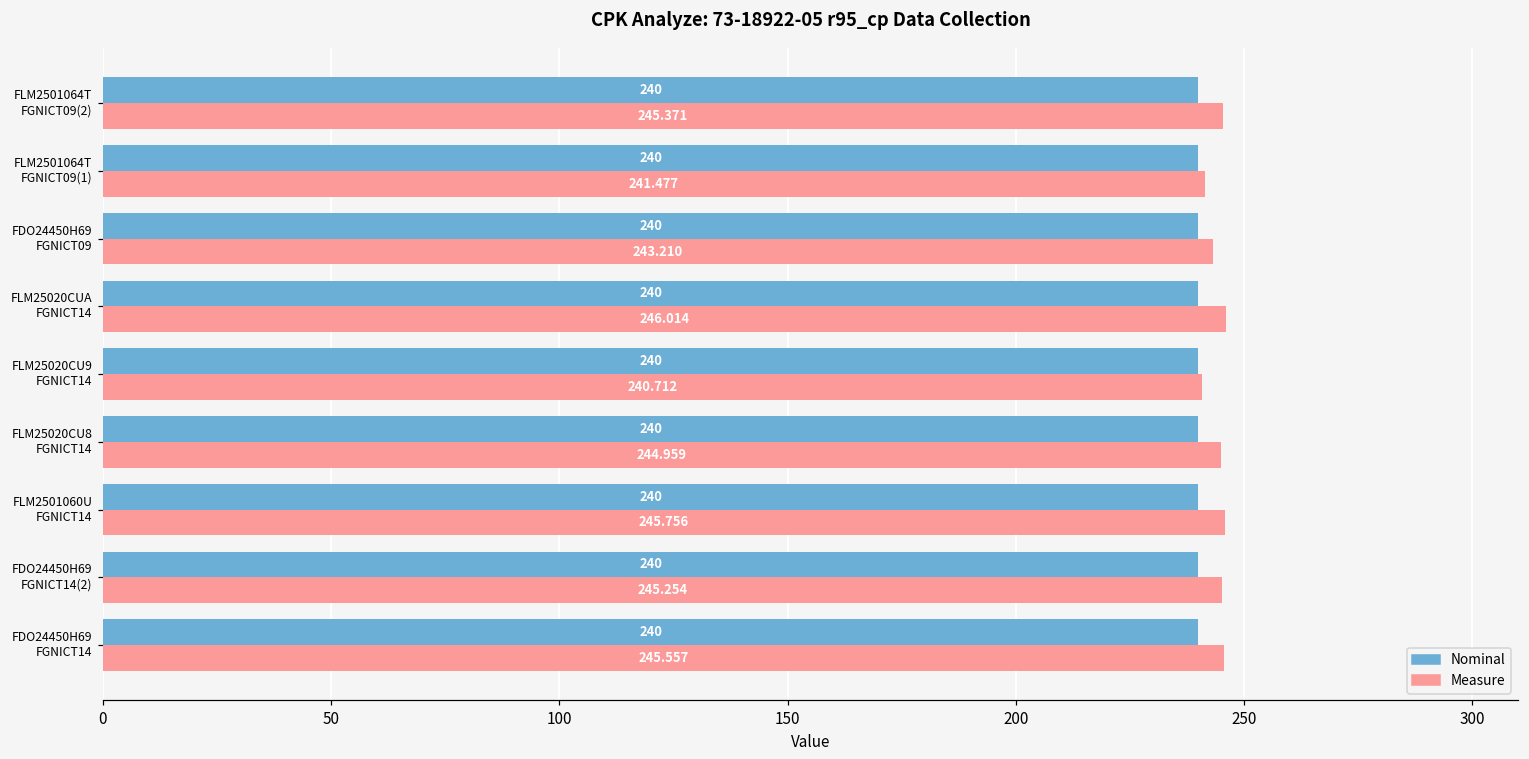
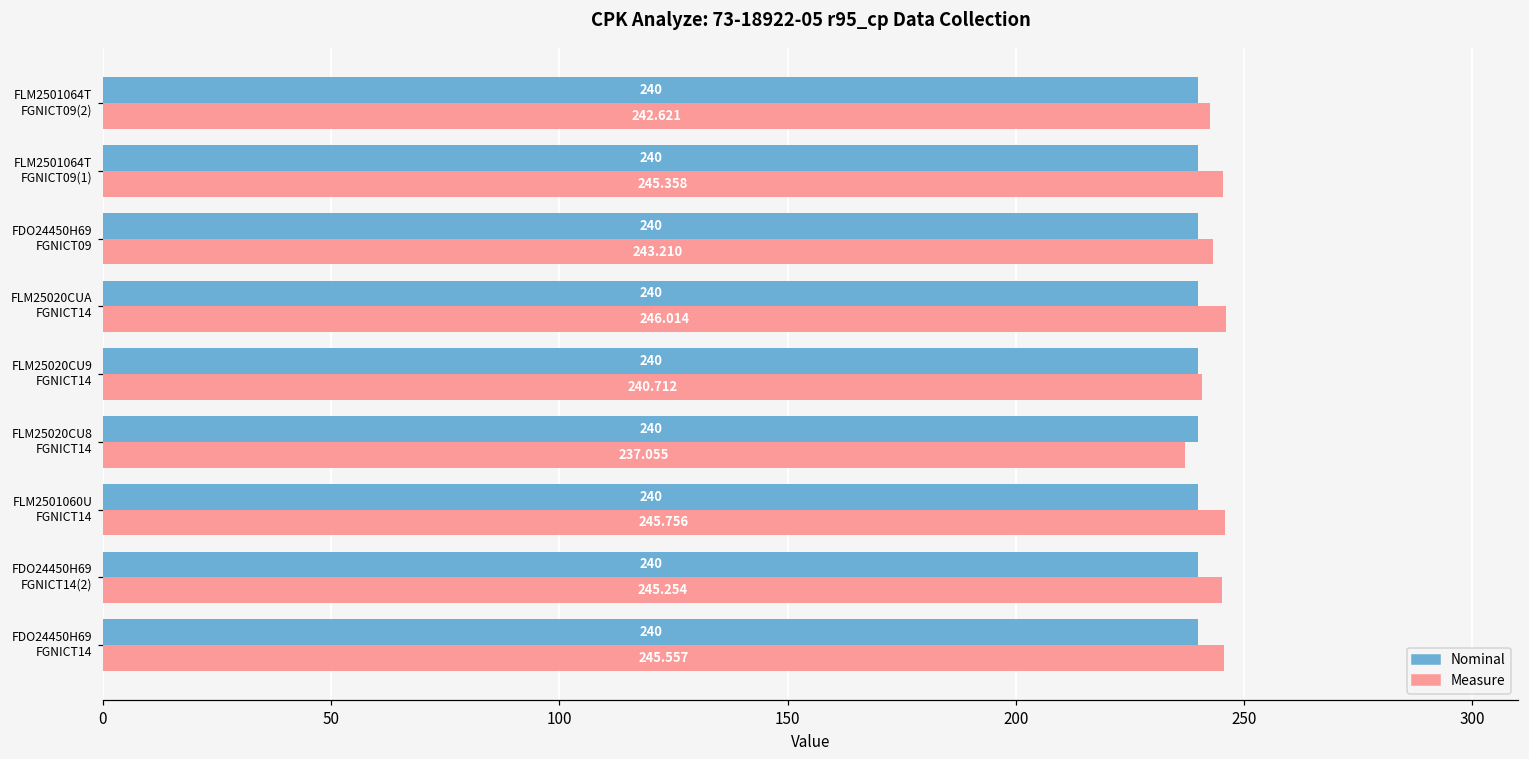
Measure, FLM2501064T FGNICT09(2): 245.371 -> 242.621
Measure, FLM2501064T FGNICT09(1): 241.477 -> 245.358
Measure, FLM25020CU8 FGNICT14: 244.959 -> 237.055
